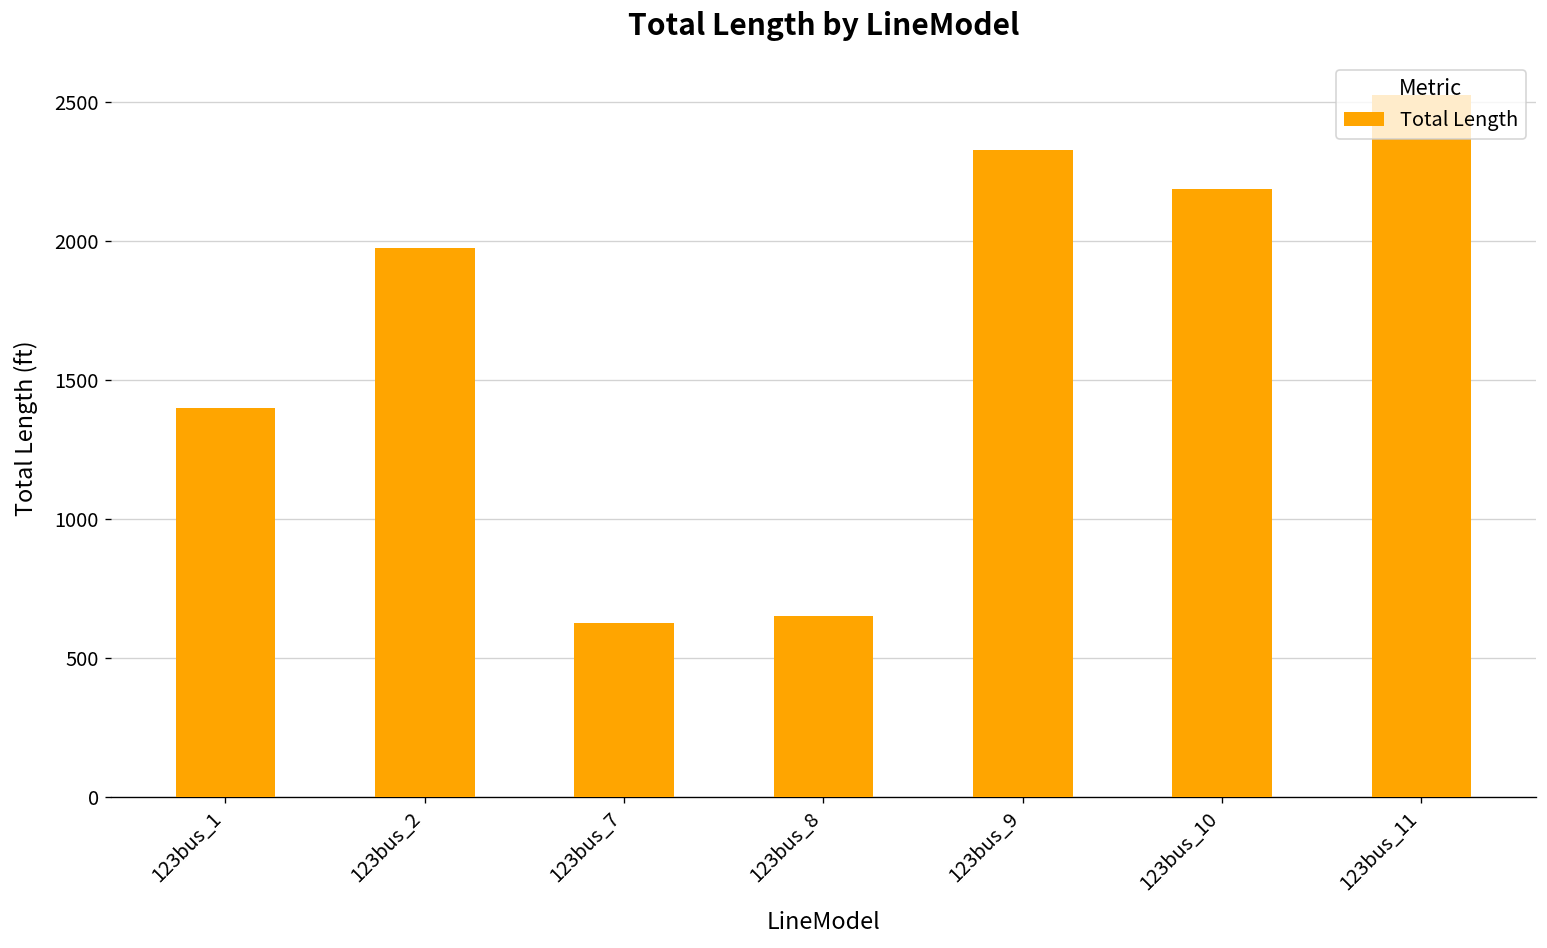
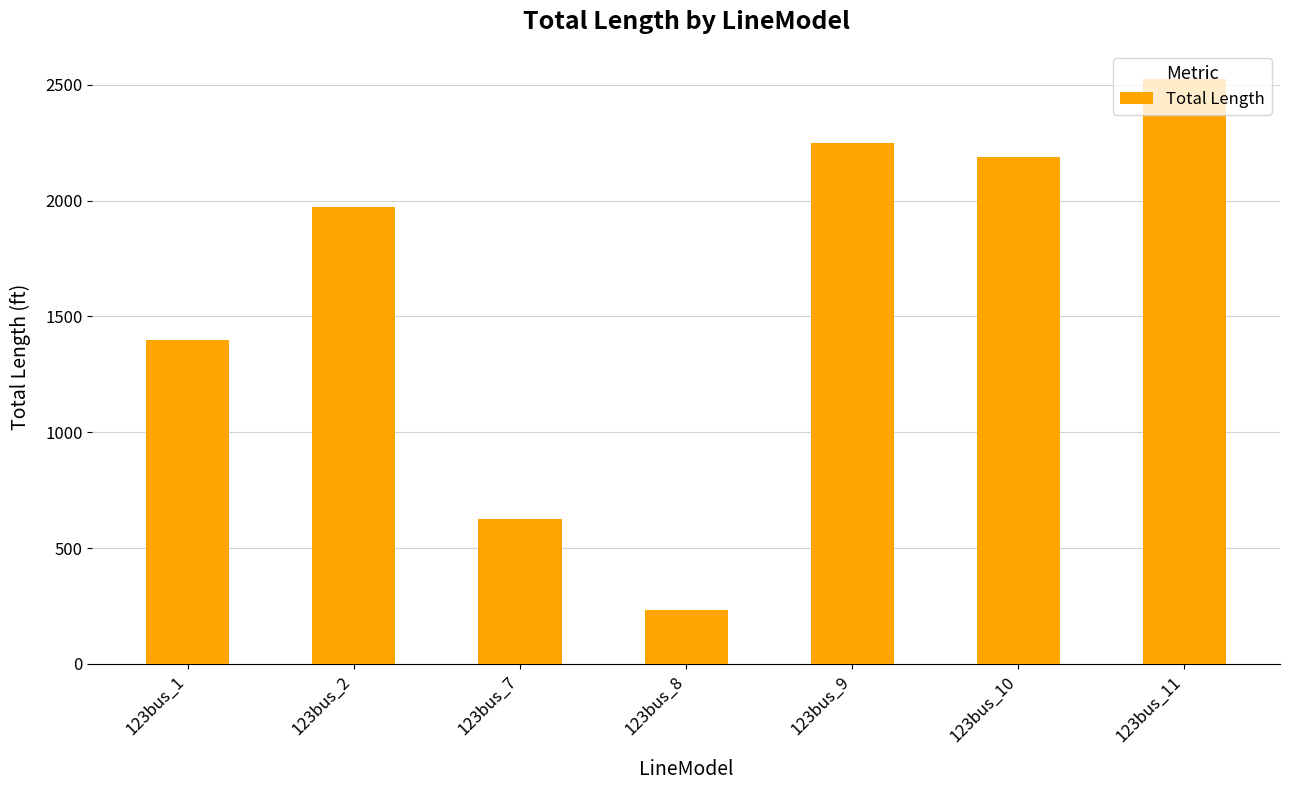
123bus_8: 650 -> 230
123bus_9: 2330 -> 2250
